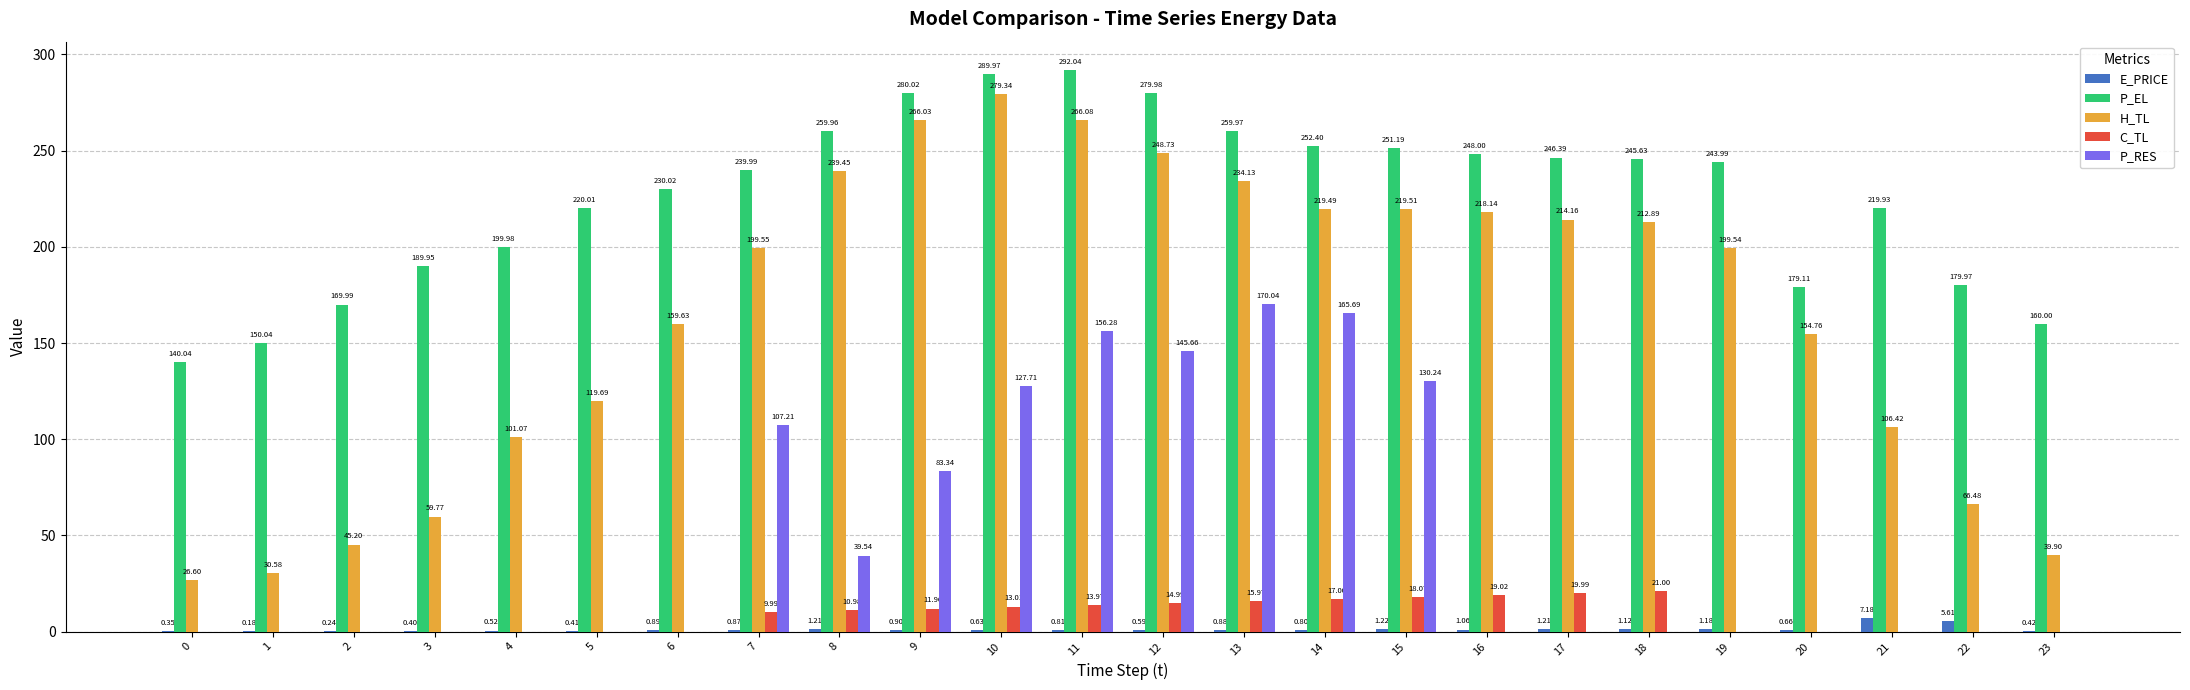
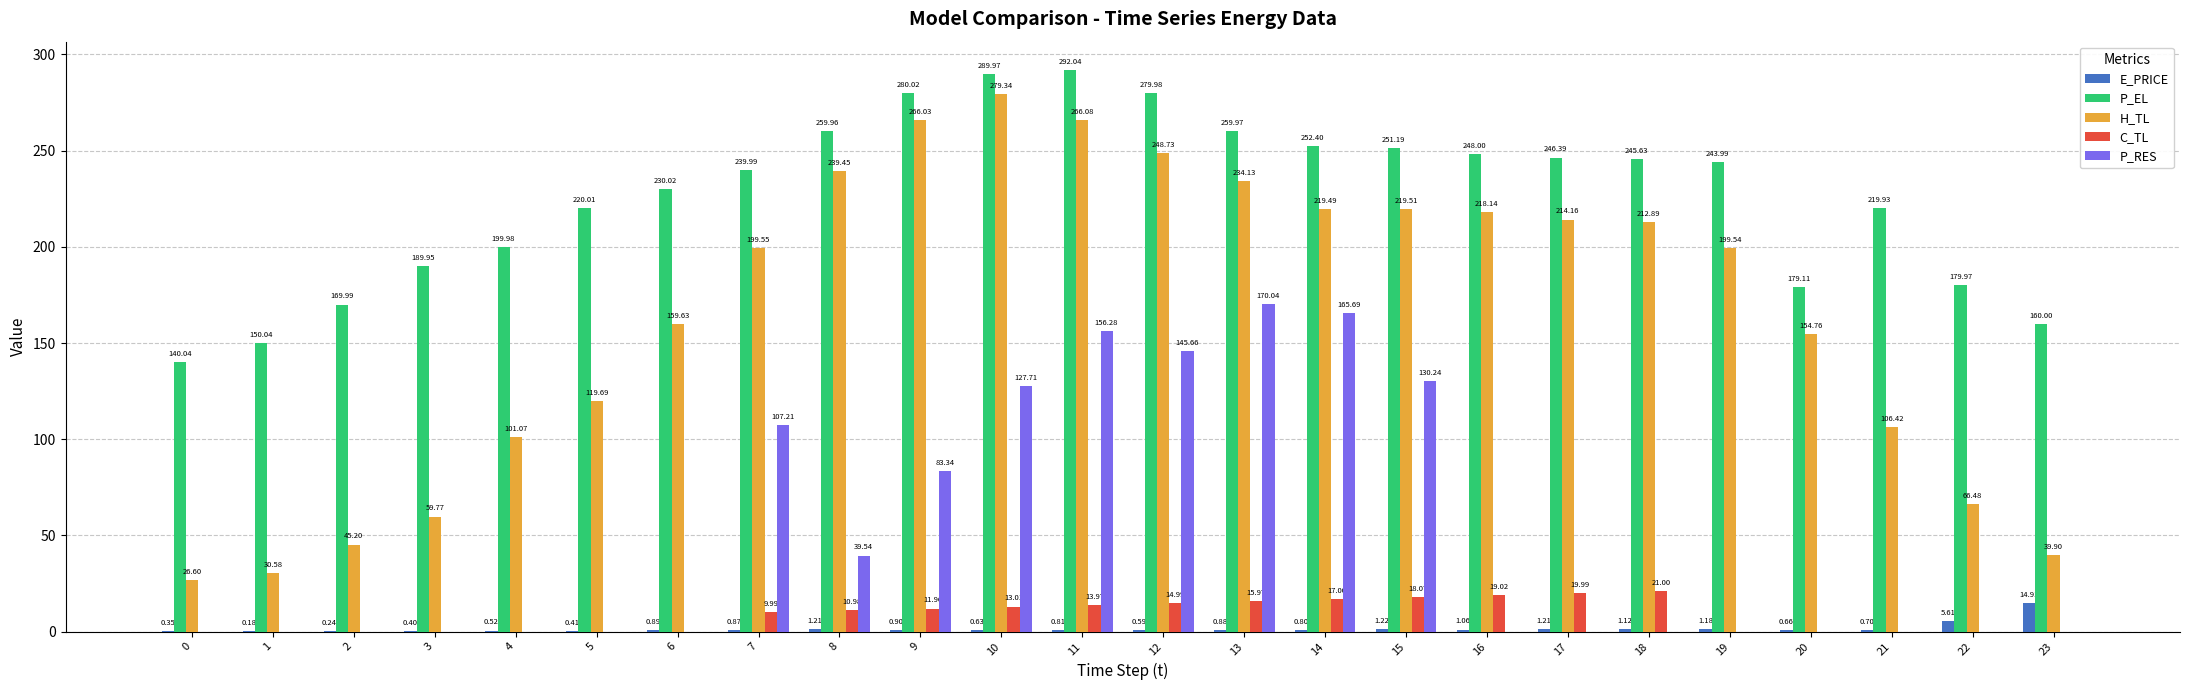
E_PRICE, 21: 7.18 -> 0.70
E_PRICE, 23: 0.42 -> 14.91
